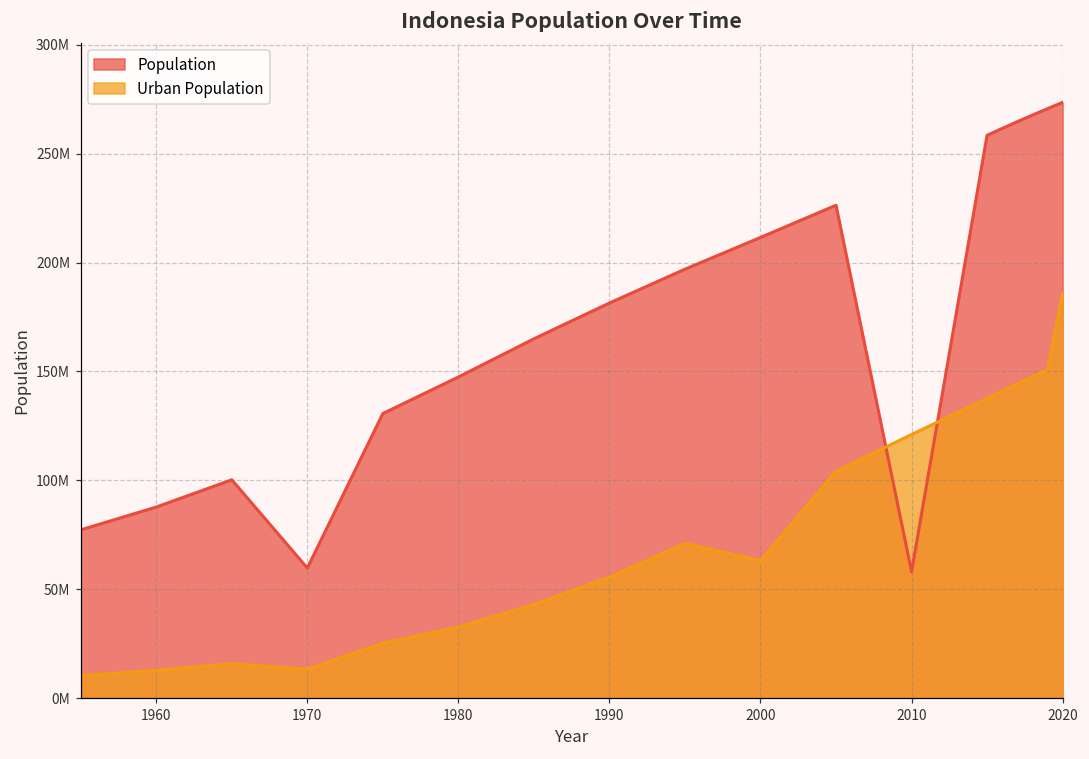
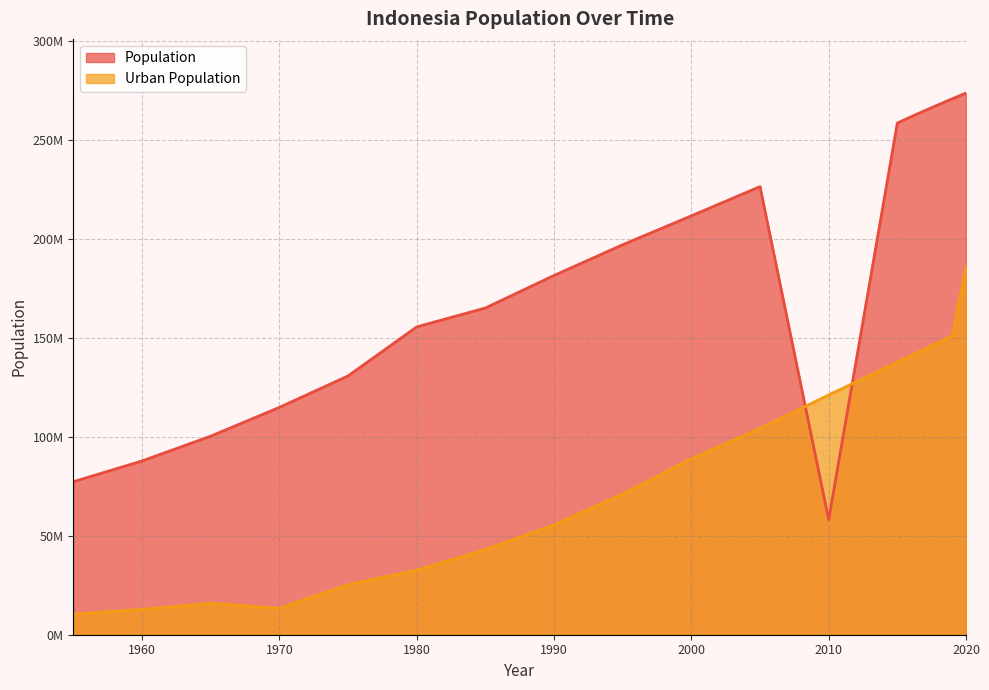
Population, 1970: 60000000 -> 115000000
Population, 1980: 147000000 -> 155000000
Urban Population, 2000: 63000000 -> 89000000
